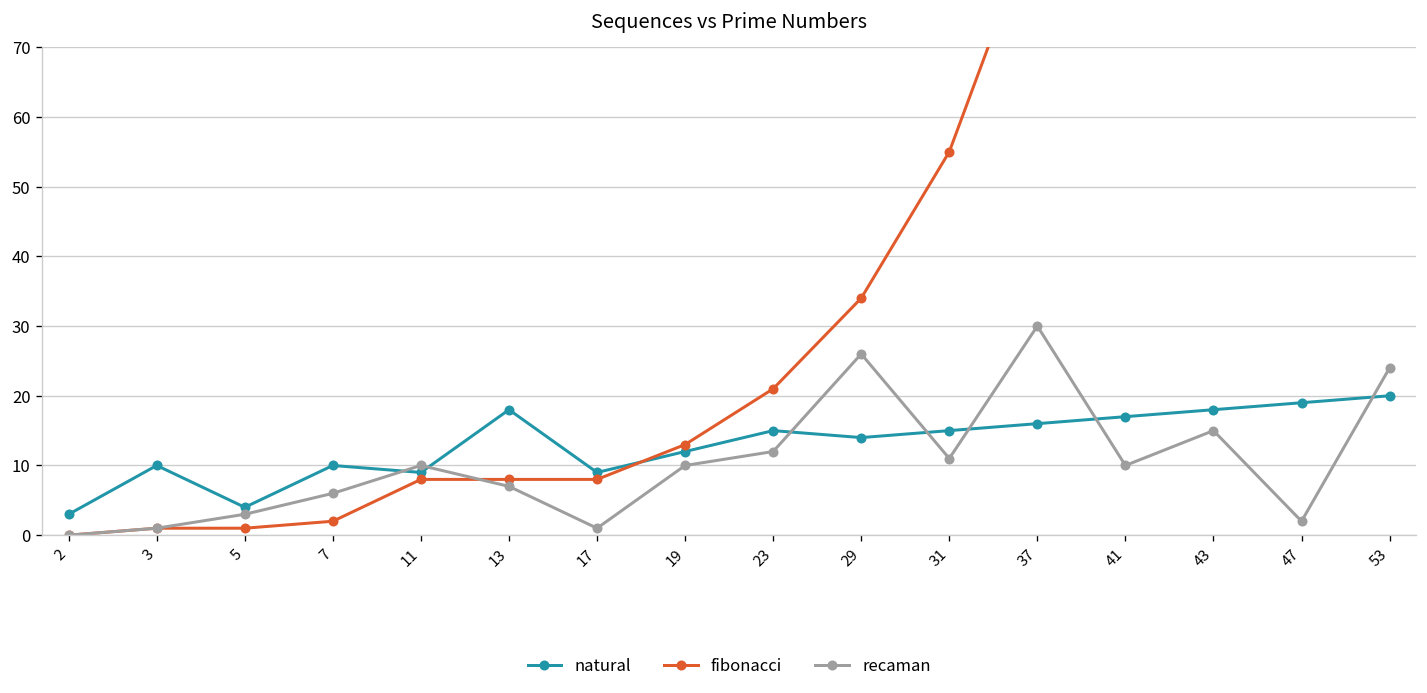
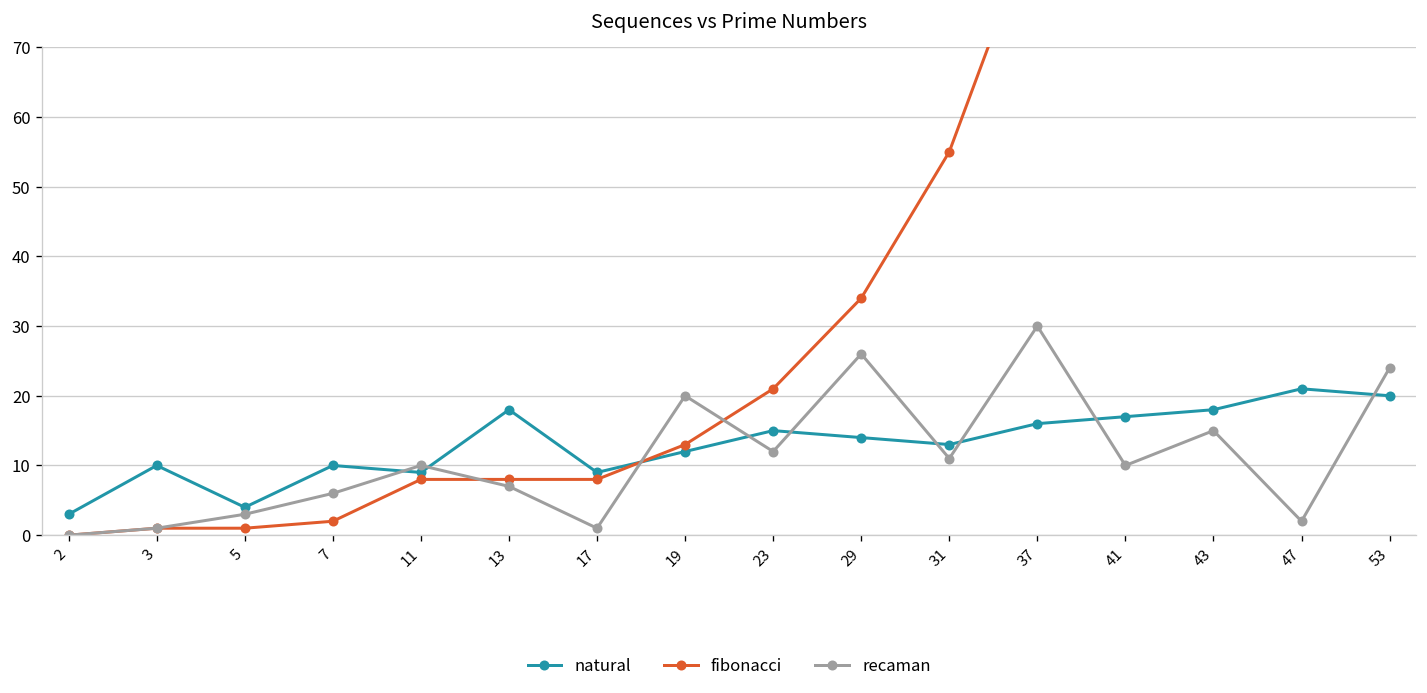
recaman, 19: 10 -> 20
natural, 31: 15 -> 13
natural, 47: 19 -> 21
